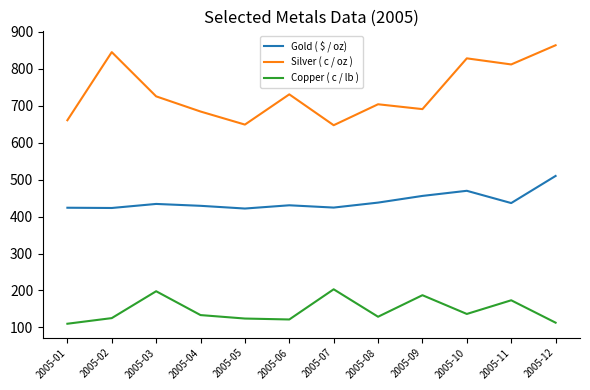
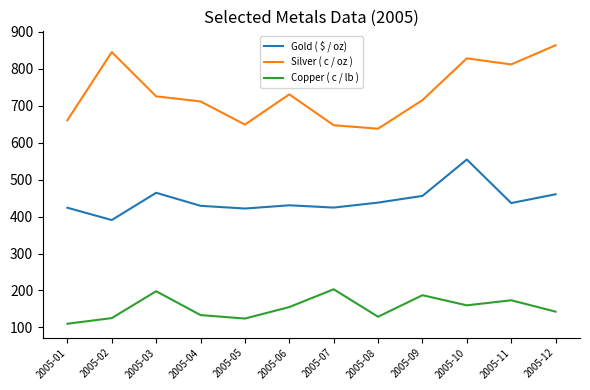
Gold ( $ / oz), 2005-02: 420 -> 390
Gold ( $ / oz), 2005-03: 430 -> 460
Silver ( c / oz ), 2005-04: 680 -> 710
Copper ( c / lb ), 2005-06: 120 -> 160
Silver ( c / oz ), 2005-08: 700 -> 640
Silver ( c / oz ), 2005-09: 690 -> 720
Gold ( $ / oz), 2005-10: 470 -> 550
Copper ( c / lb ), 2005-10: 140 -> 160
Gold ( $ / oz), 2005-12: 510 -> 460
Copper ( c / lb ), 2005-12: 110 -> 140
